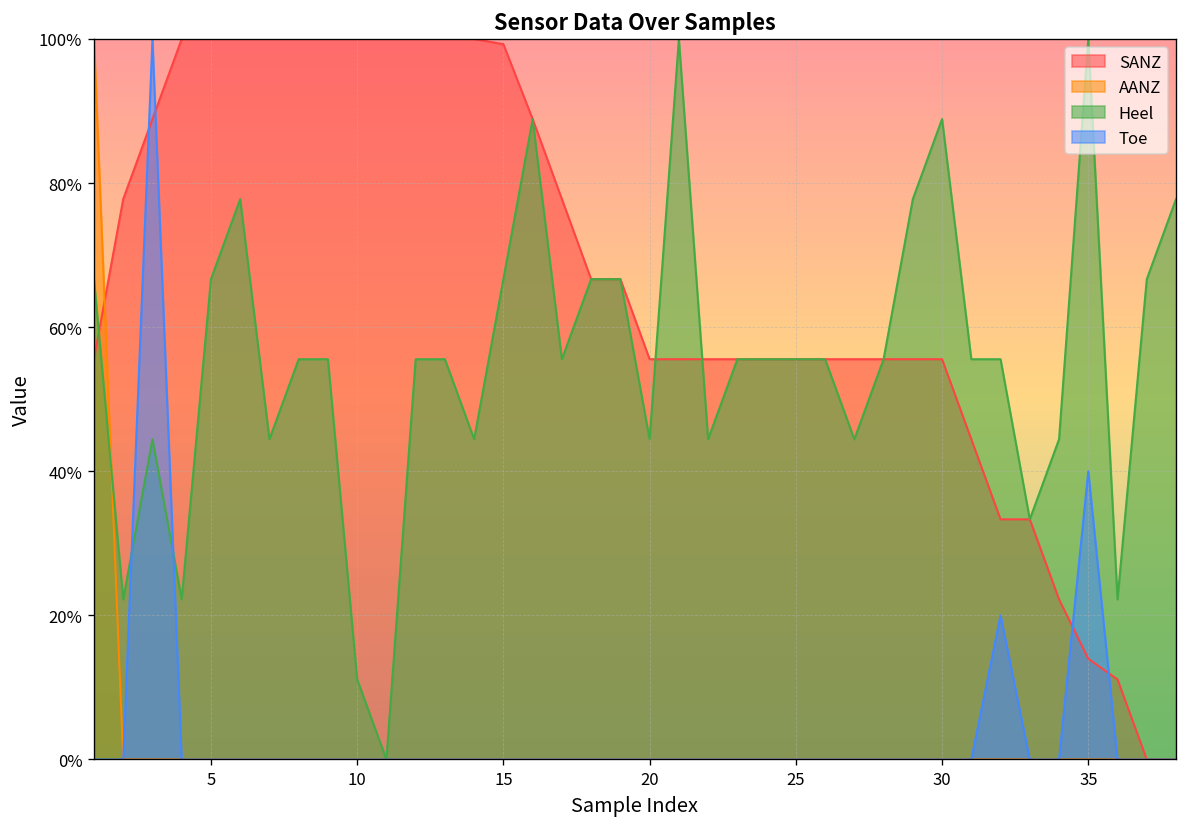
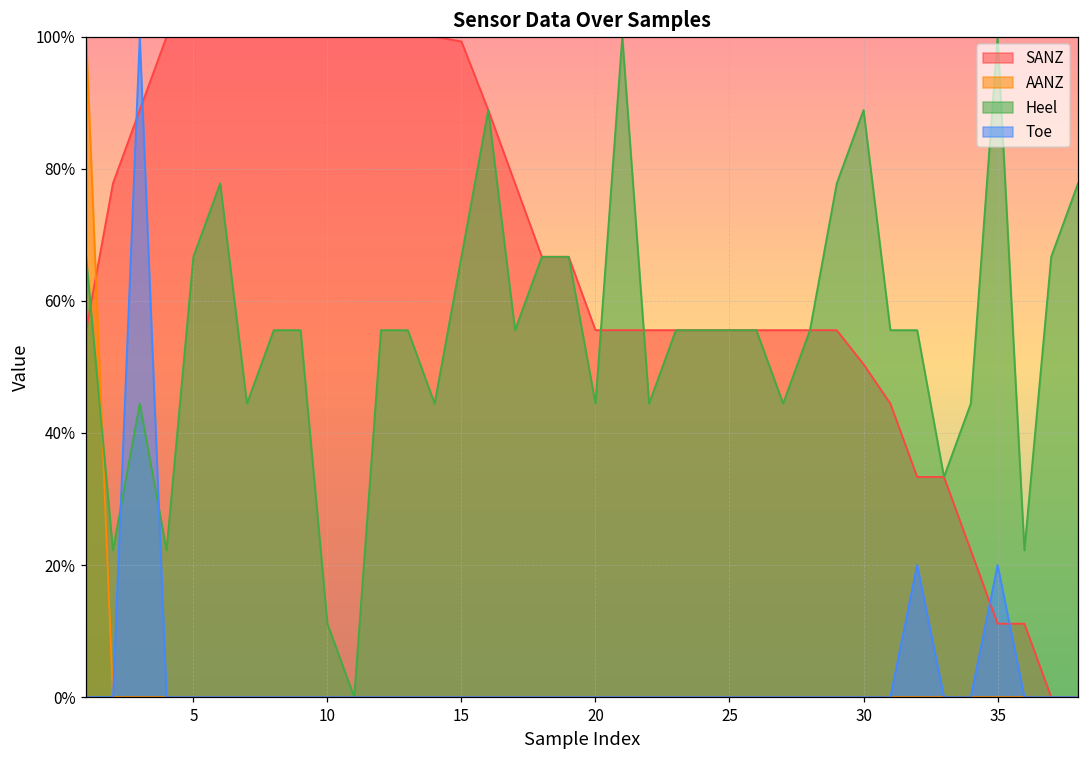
SANZ, 30: 56% -> 50%
SANZ, 35: 14% -> 11%
Toe, 35: 40% -> 20%
